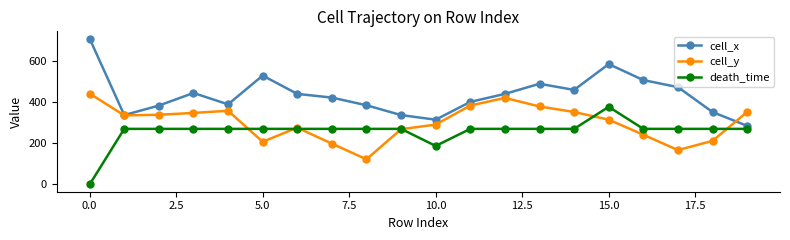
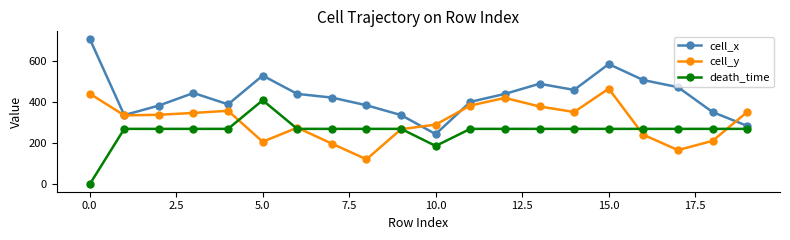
death_time, 5.0: 270 -> 410
cell_x, 10.0: 310 -> 240
cell_y, 15.0: 310 -> 470
death_time, 15.0: 380 -> 270
